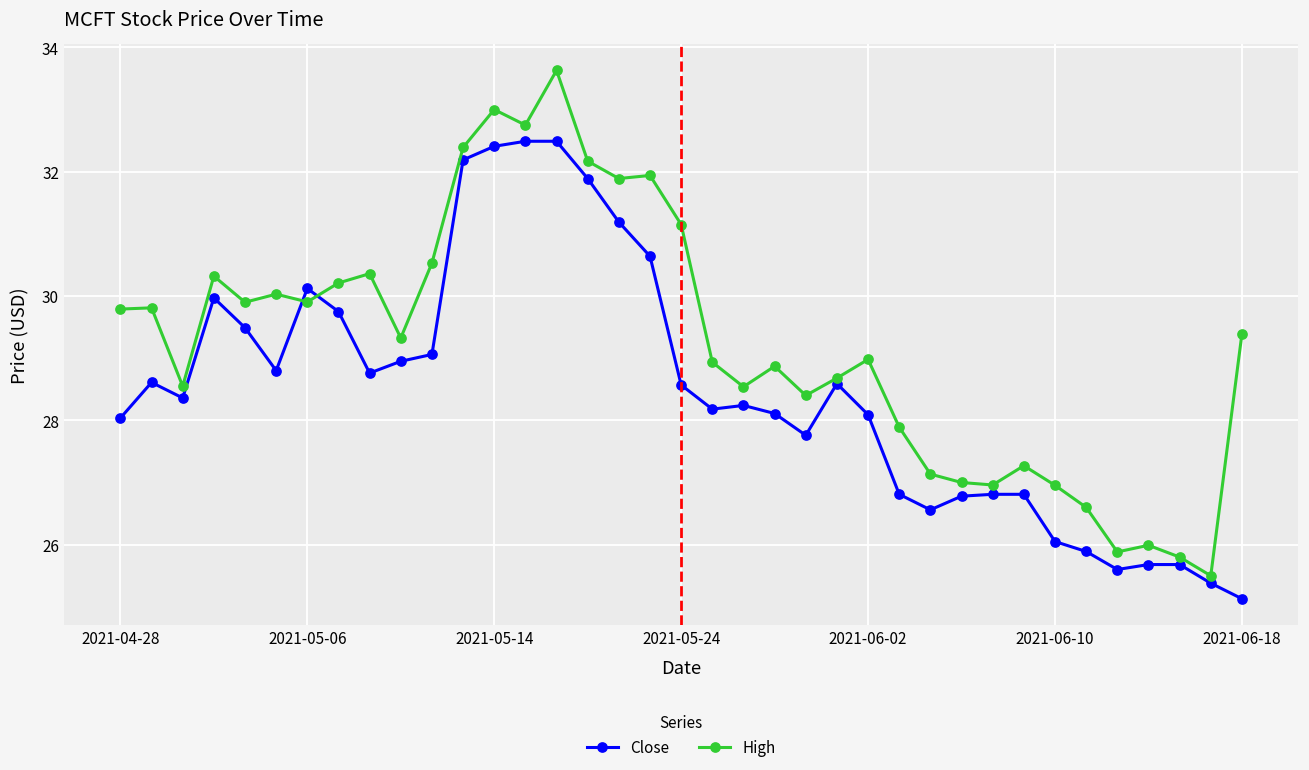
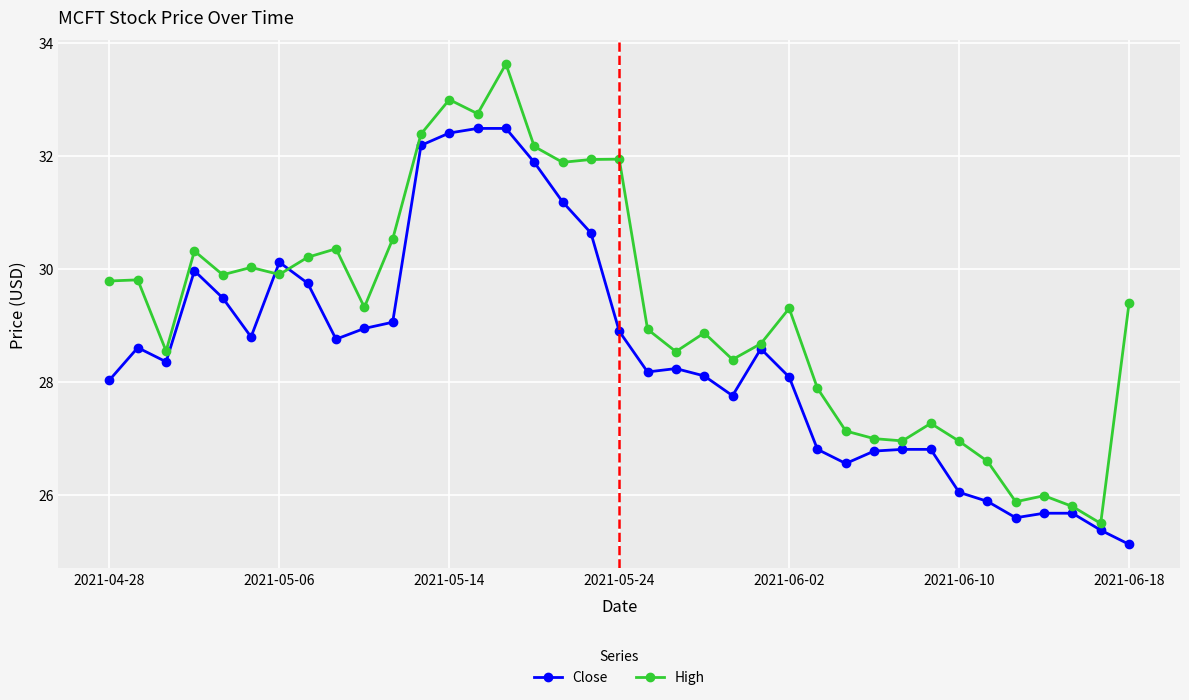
Close, 2021-05-24: 28.6 -> 28.9
High, 2021-05-24: 31.1 -> 31.9
High, 2021-06-02: 29.0 -> 29.3
